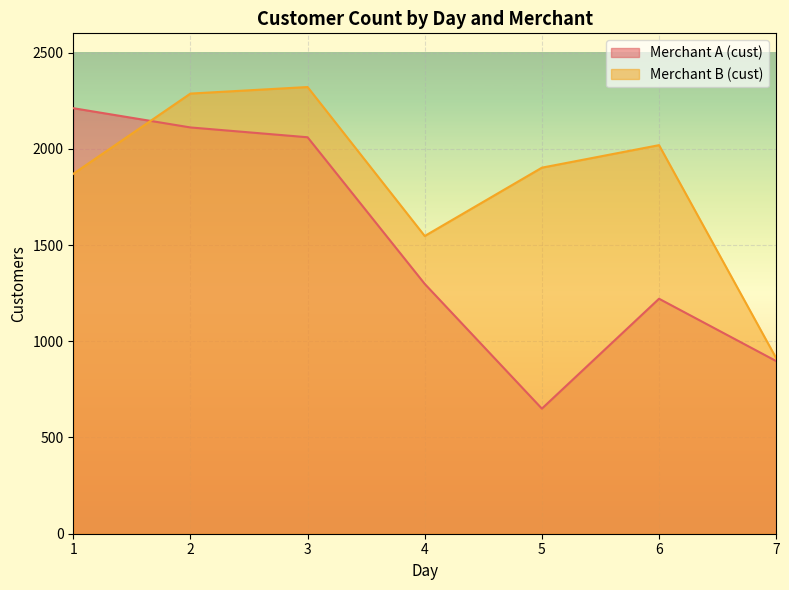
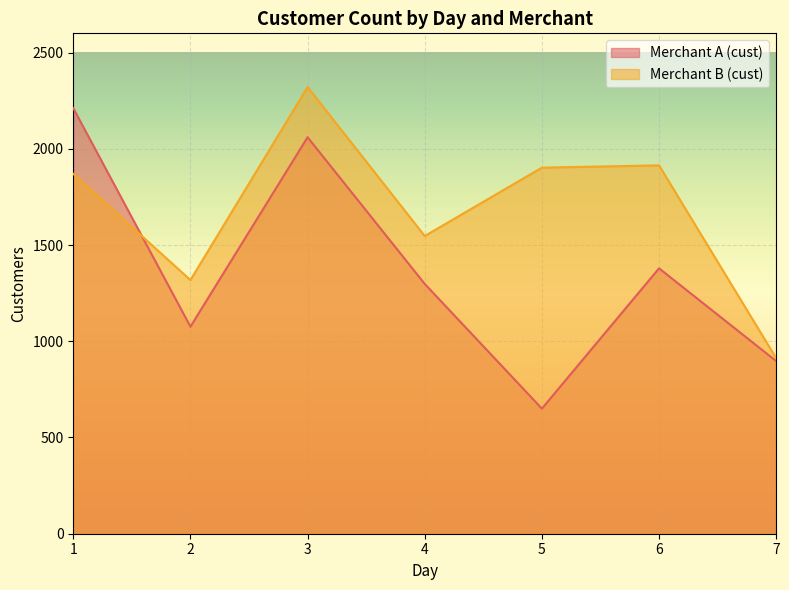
Merchant A (cust), 2: 2110 -> 1080
Merchant B (cust), 2: 2290 -> 1320
Merchant A (cust), 6: 1220 -> 1380
Merchant B (cust), 6: 2020 -> 1910
